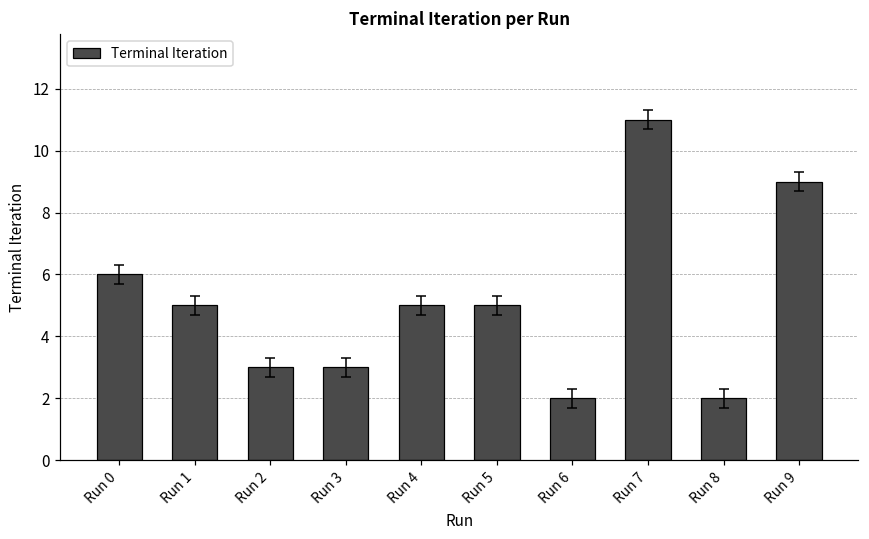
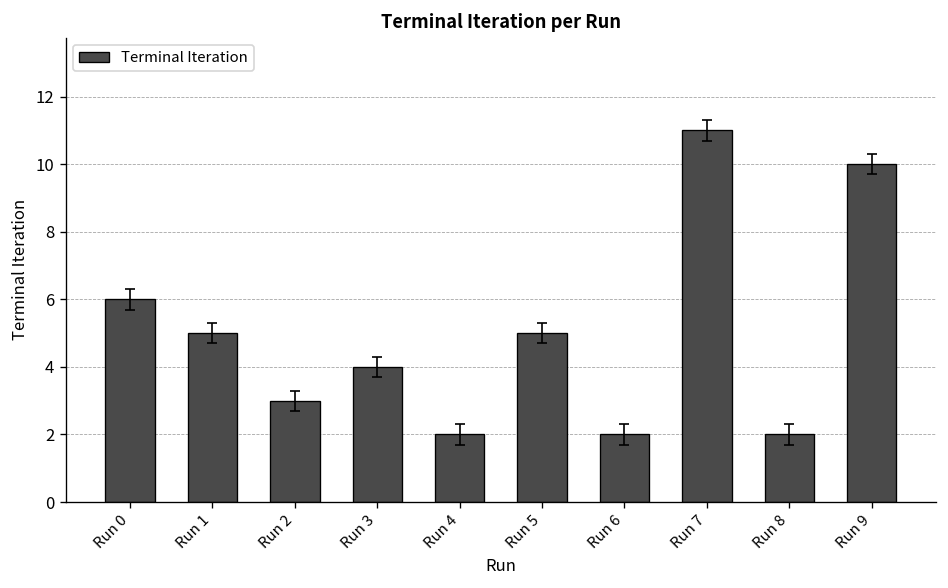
Terminal Iteration, Run 3: 3 -> 4
Terminal Iteration, Run 4: 5 -> 2
Terminal Iteration, Run 9: 9 -> 10
